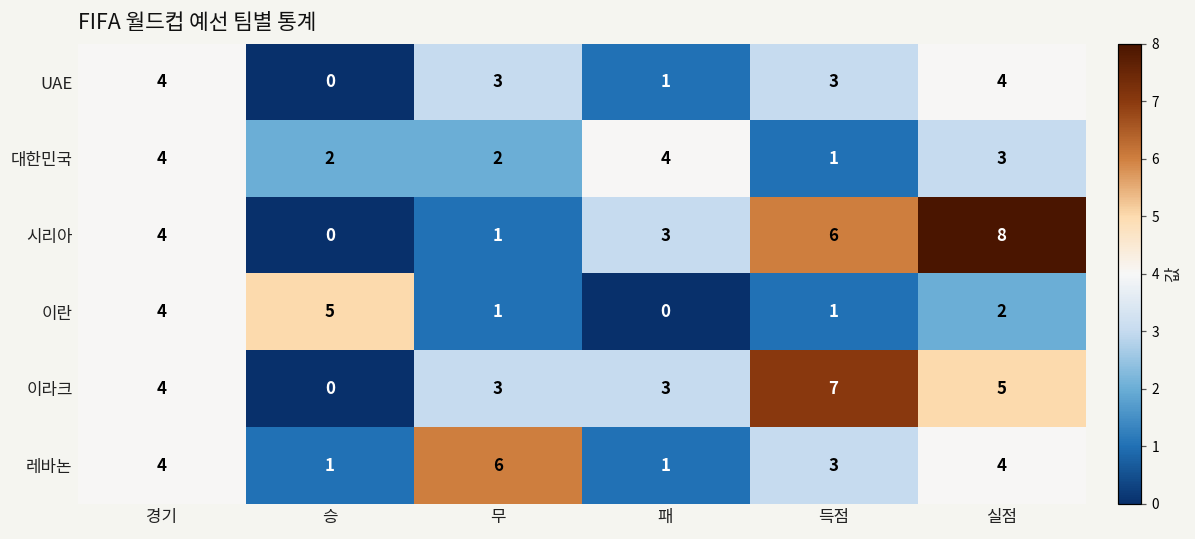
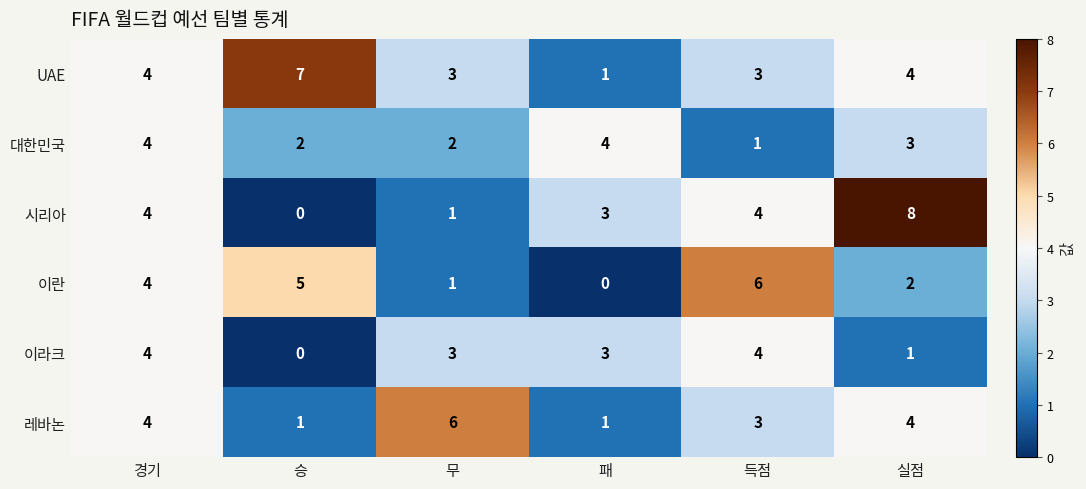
UAE, 승: 0 -> 7
시리아, 득점: 6 -> 4
이란, 득점: 1 -> 6
이라크, 득점: 7 -> 4
이라크, 실점: 5 -> 1
